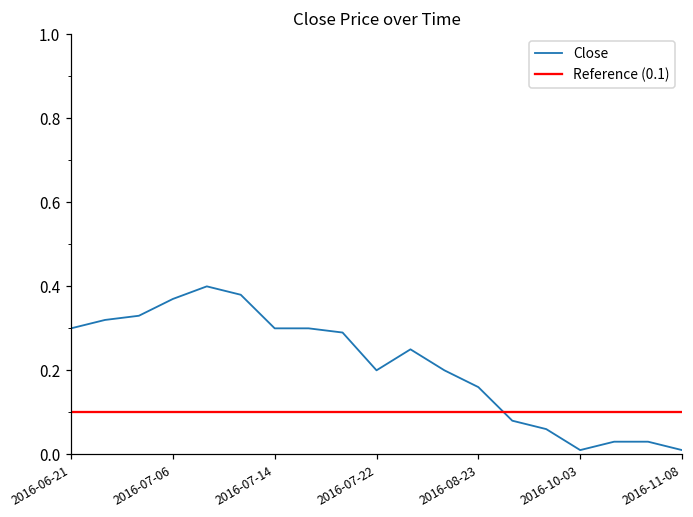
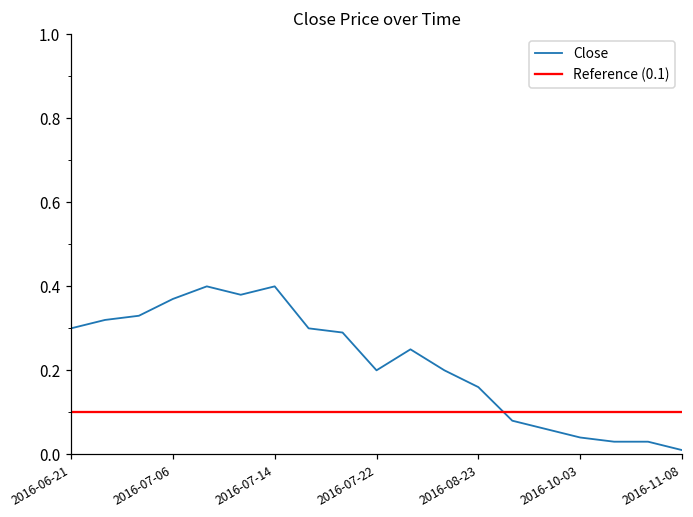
2016-07-14: 0.3 -> 0.4
2016-10-03: 0.01 -> 0.04
